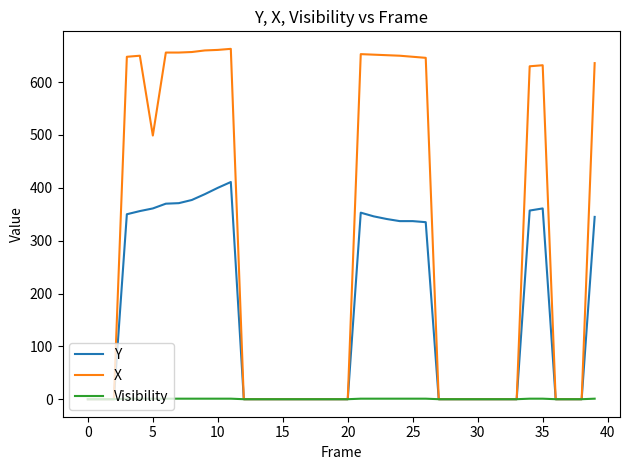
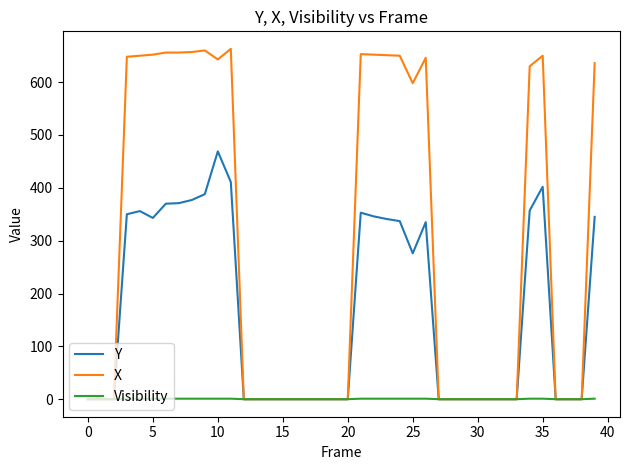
Y, 5: 360 -> 340
X, 5: 500 -> 650
Y, 10: 400 -> 470
X, 10: 660 -> 640
Y, 25: 340 -> 280
X, 25: 650 -> 600
Y, 35: 360 -> 400
X, 35: 630 -> 650
